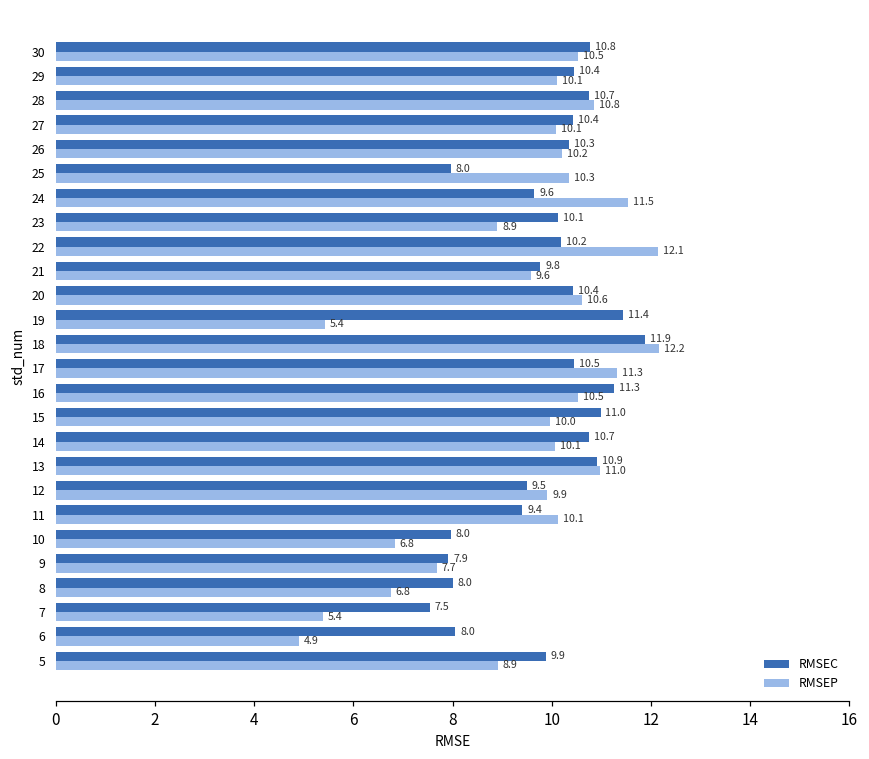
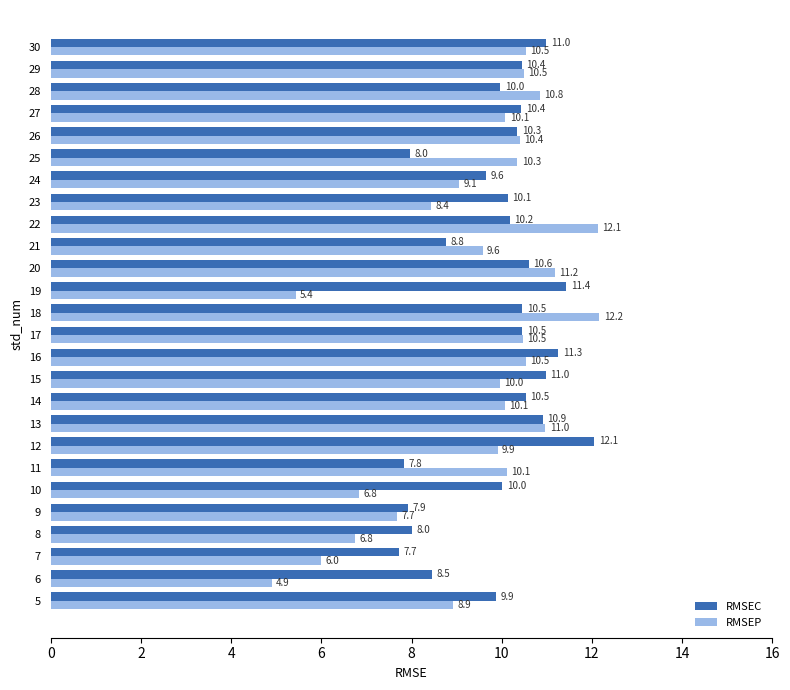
RMSEC, 30: 10.8 -> 11.0
RMSEP, 29: 10.1 -> 10.5
RMSEC, 28: 10.7 -> 10.0
RMSEP, 26: 10.2 -> 10.4
RMSEP, 24: 11.5 -> 9.1
RMSEP, 23: 8.9 -> 8.4
RMSEC, 21: 9.8 -> 8.8
RMSEC, 20: 10.4 -> 10.6
RMSEP, 20: 10.6 -> 11.2
RMSEC, 18: 11.9 -> 10.5
RMSEP, 17: 11.3 -> 10.5
RMSEC, 14: 10.7 -> 10.5
RMSEC, 12: 9.5 -> 12.1
RMSEC, 11: 9.4 -> 7.8
RMSEC, 10: 8.0 -> 10.0
RMSEC, 7: 7.5 -> 7.7
RMSEP, 7: 5.4 -> 6.0
RMSEC, 6: 8.0 -> 8.5
